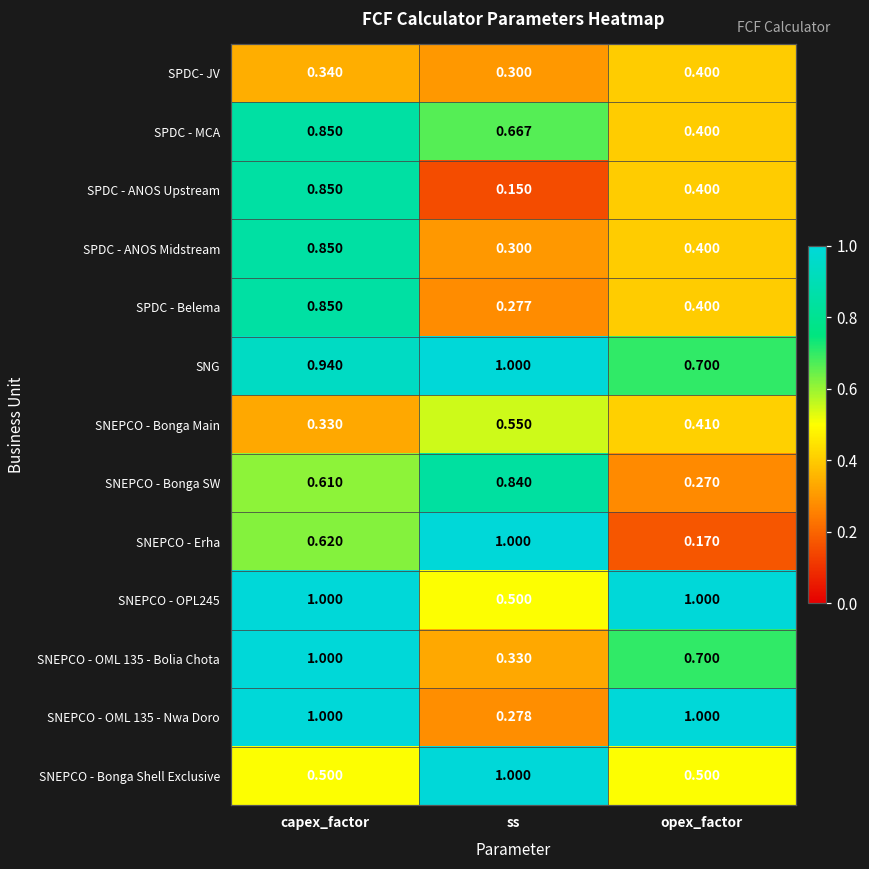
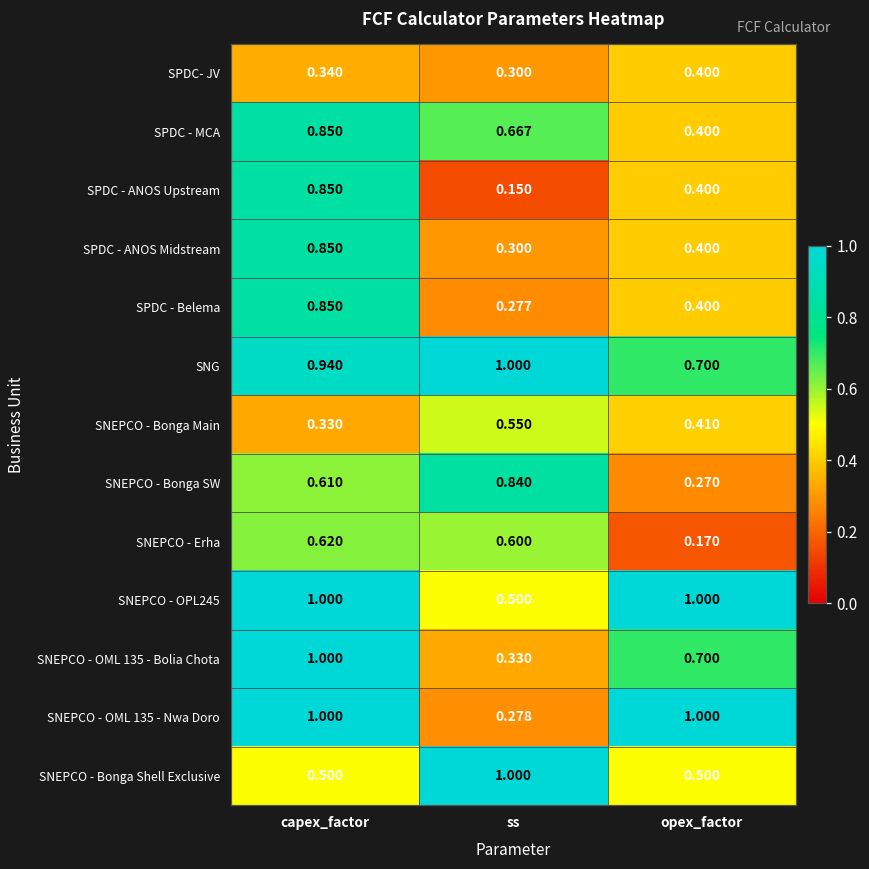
SNEPCO - Erha, ss: 1.000 -> 0.600
